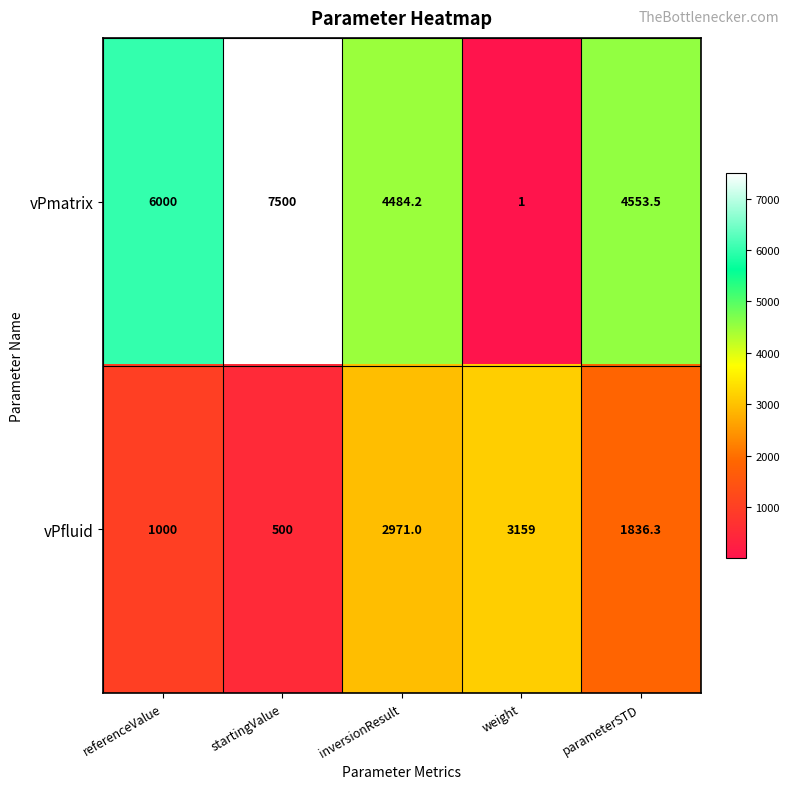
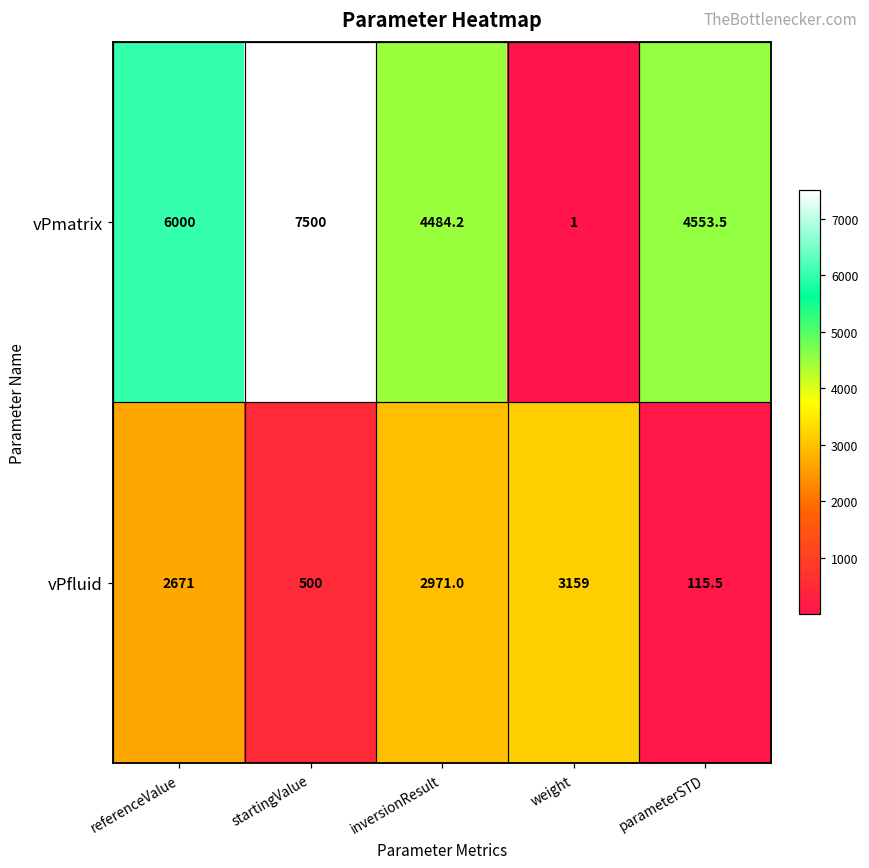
vPfluid, referenceValue: 1000 -> 2671
vPfluid, parameterSTD: 1836.3 -> 115.5
